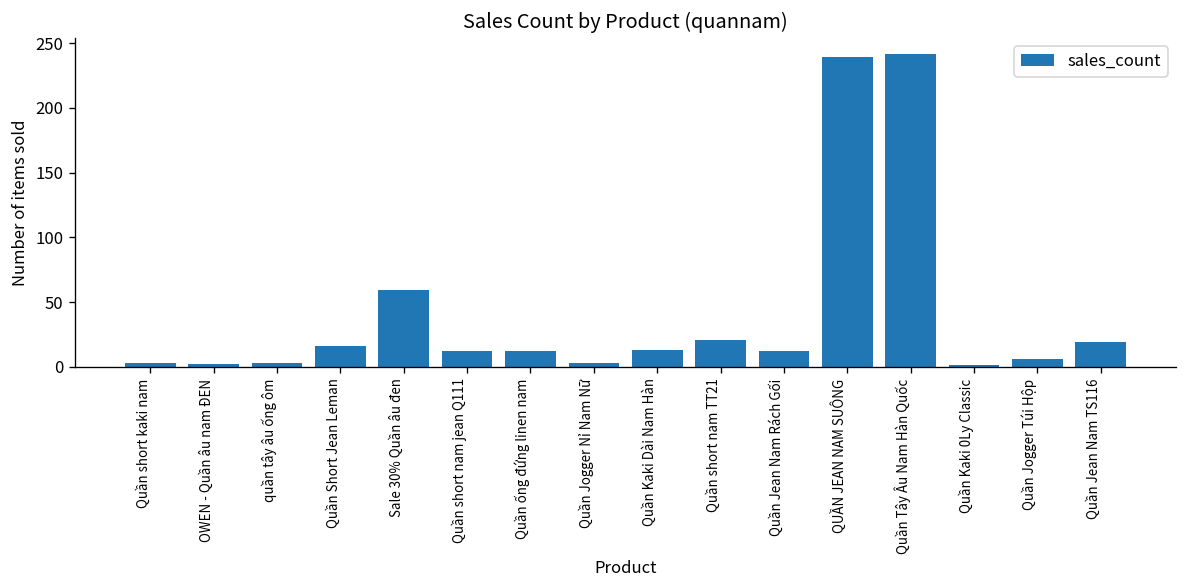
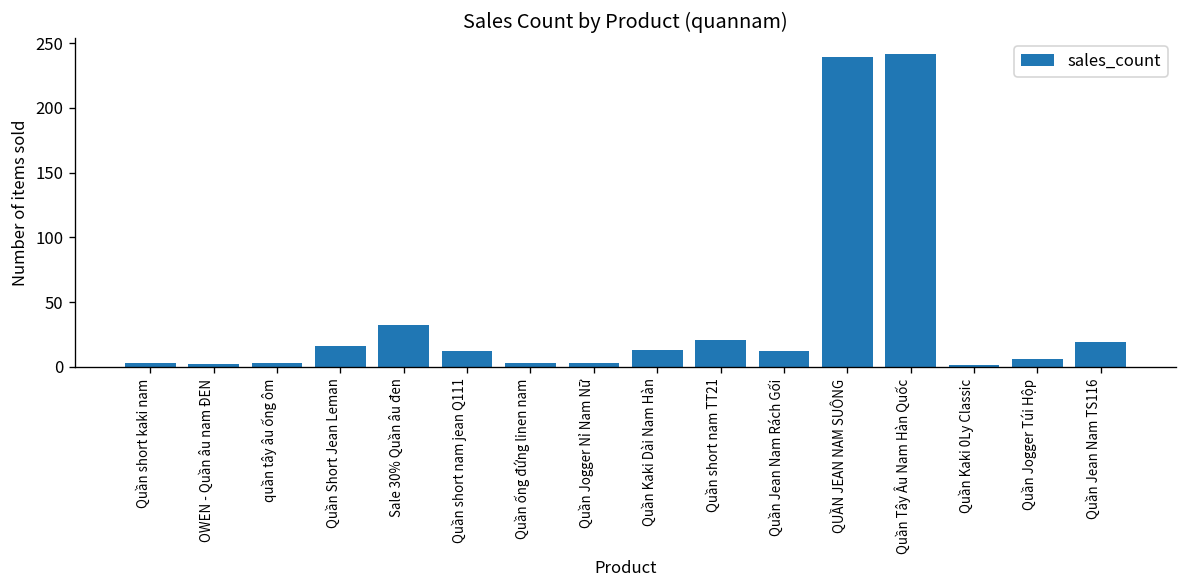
Sale 30% Quần âu đen: 59 -> 32
Quần ống đứng linen nam: 12 -> 3
